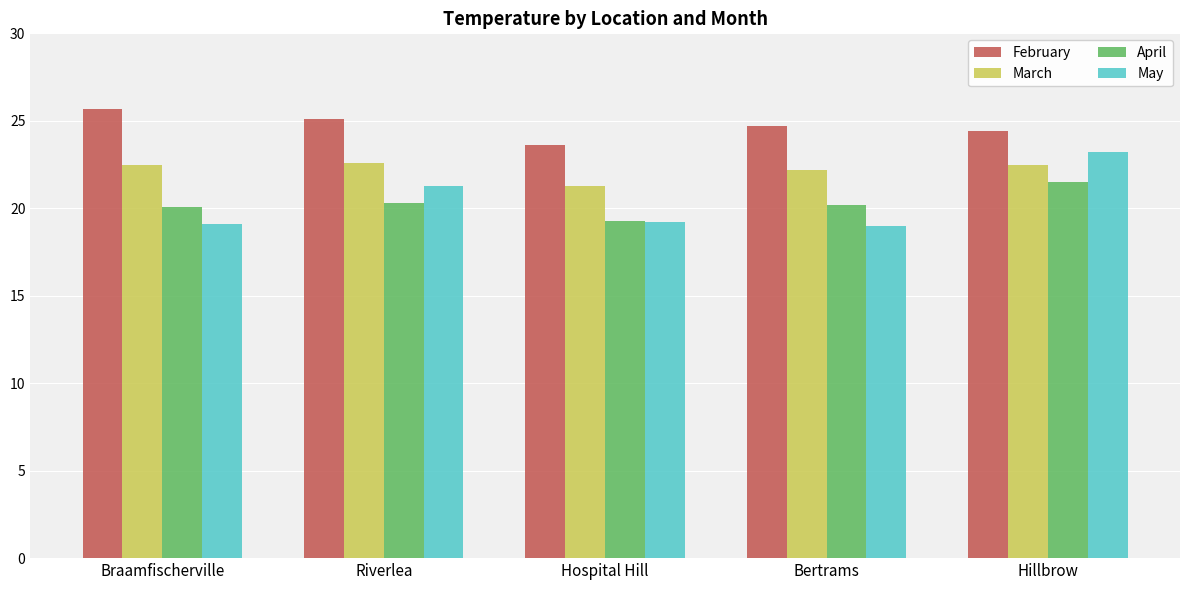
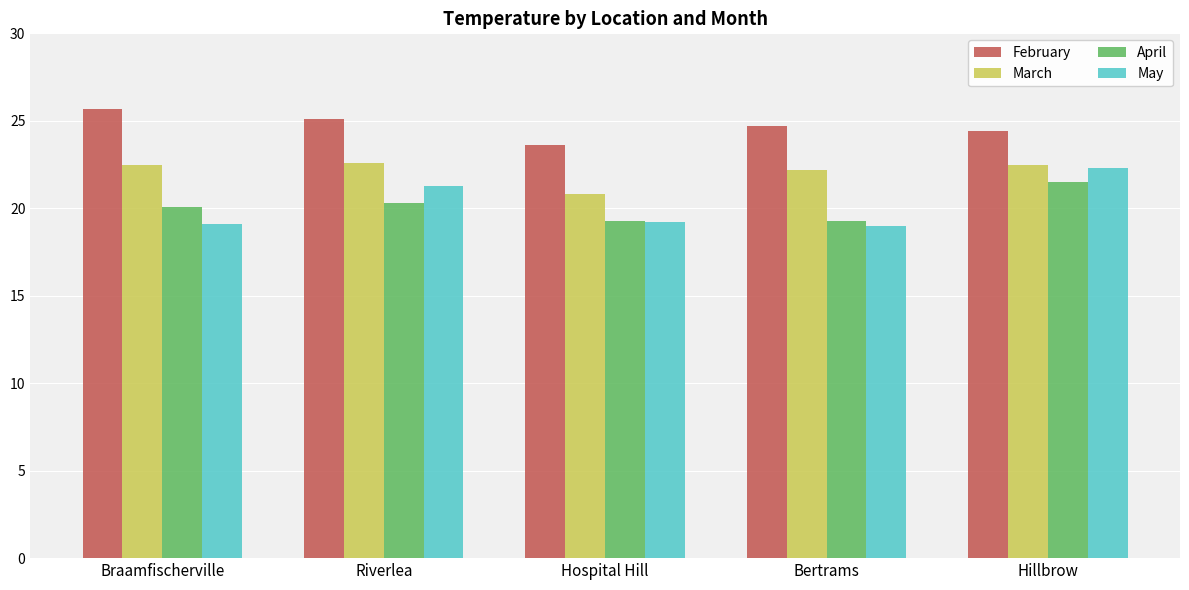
March, Hospital Hill: 21.3 -> 20.8
April, Bertrams: 20.2 -> 19.3
May, Hillbrow: 23.2 -> 22.3
